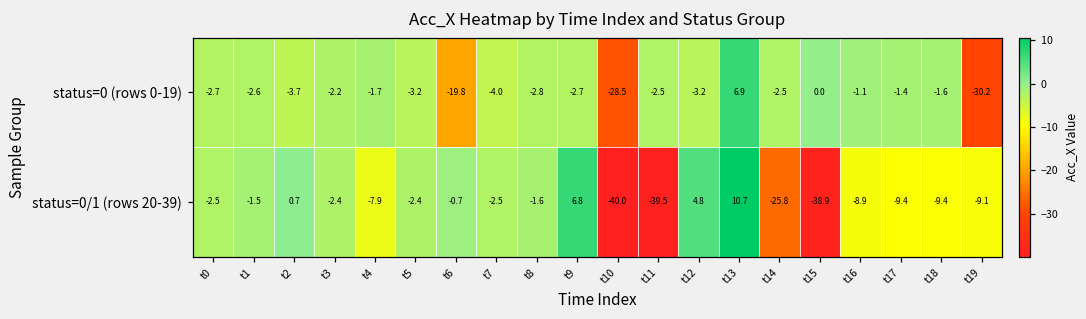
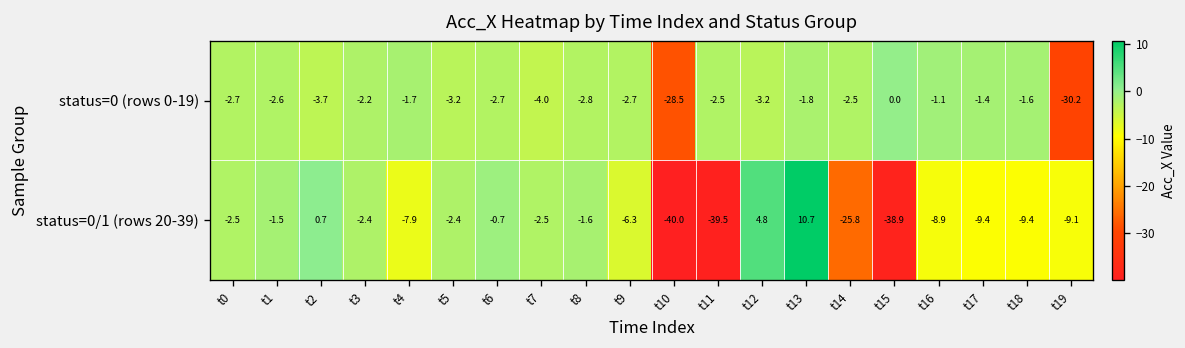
status=0 (rows 0-19), t6: -19.8 -> -2.7
status=0 (rows 0-19), t13: 6.9 -> -1.8
status=0/1 (rows 20-39), t9: 6.8 -> -6.3
